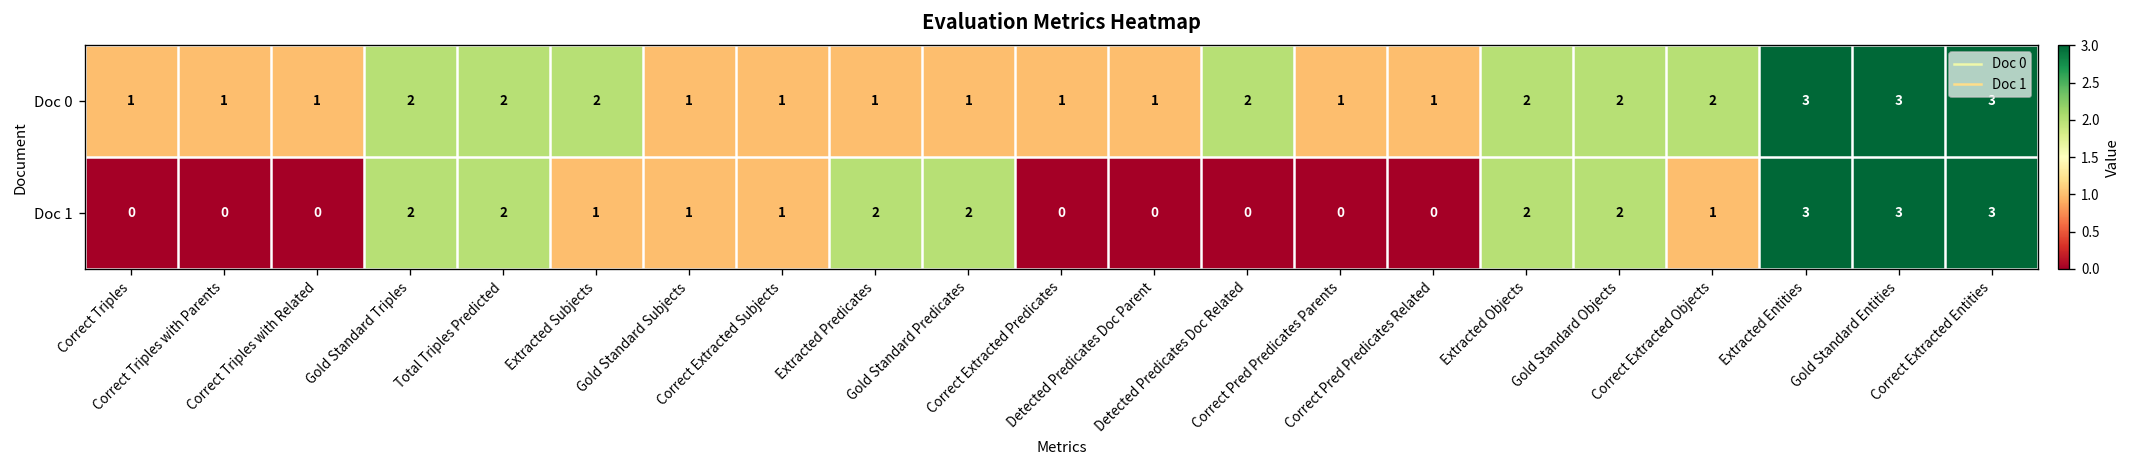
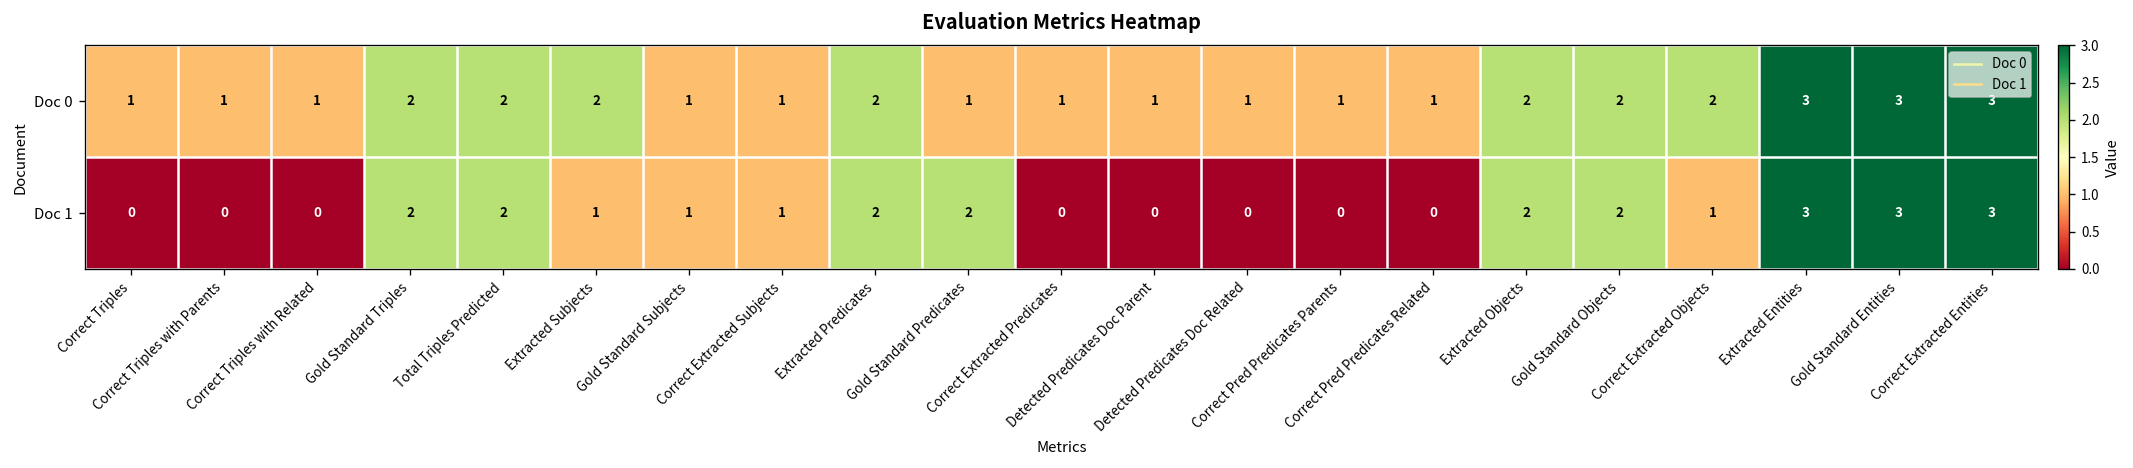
Doc 0, Extracted Predicates: 1 -> 2
Doc 0, Detected Predicates Doc Related: 2 -> 1
